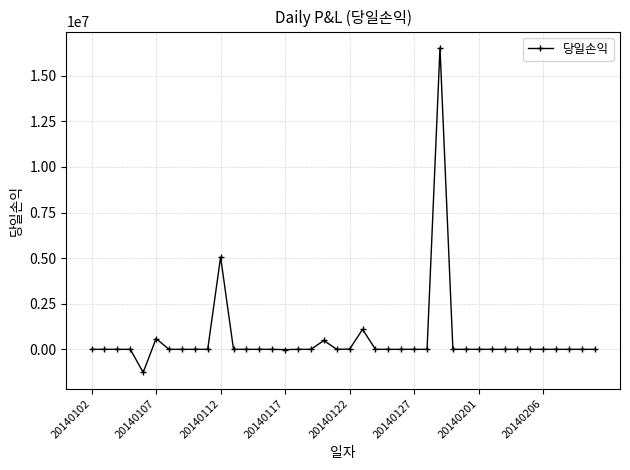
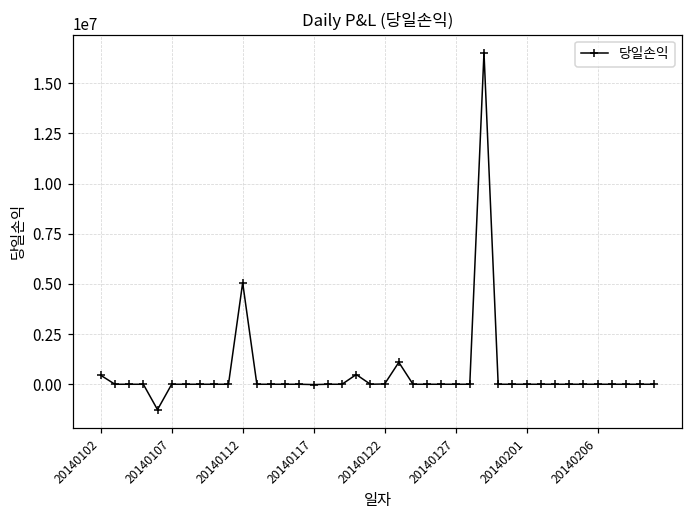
20140102: 0 -> 400000
20140107: 600000 -> 0
